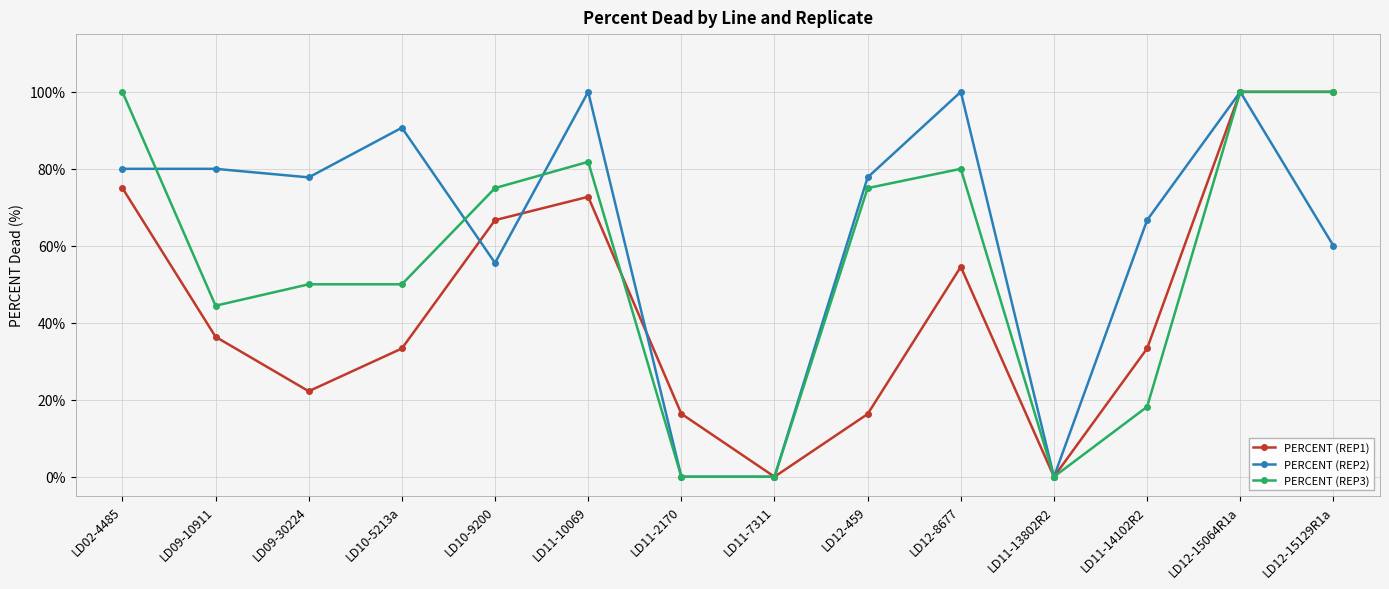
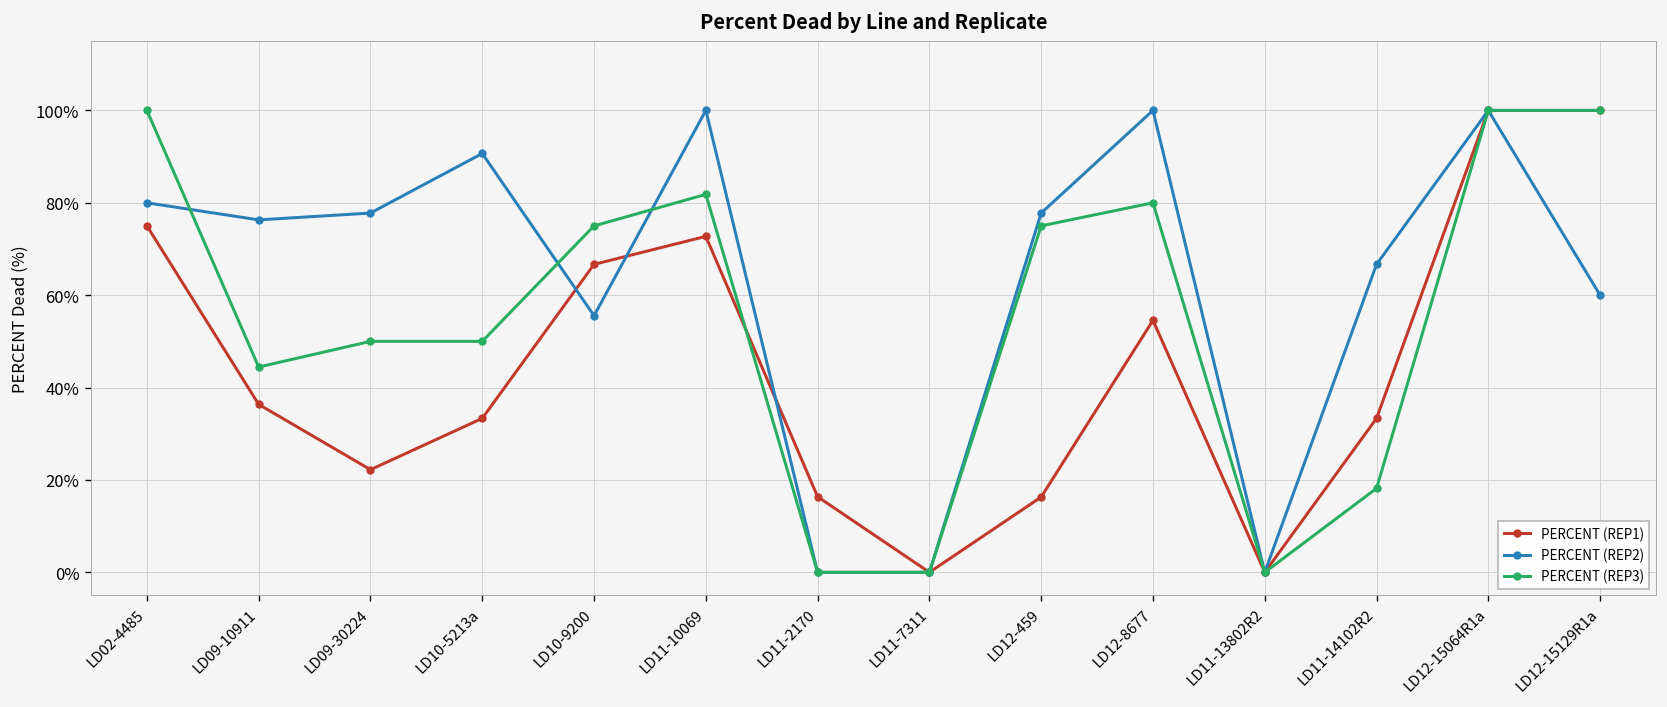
PERCENT (REP2), LD09-10911: 80% -> 76%
